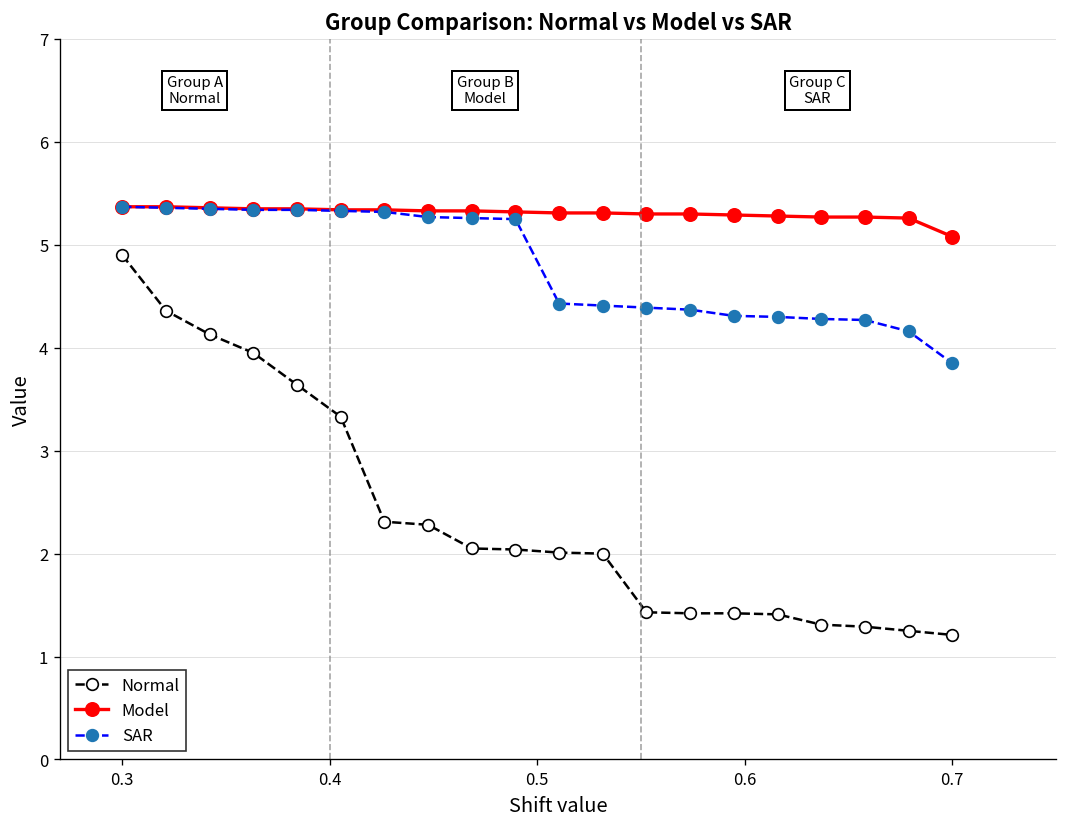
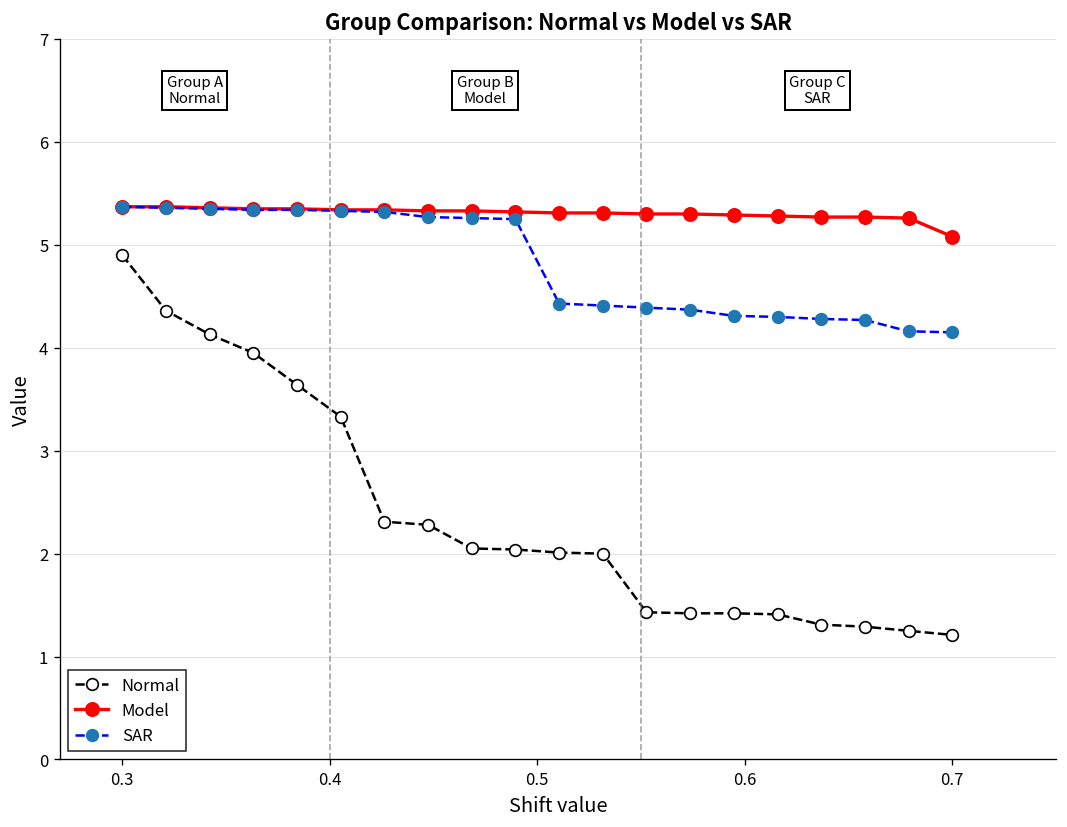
SAR, 0.7: 3.9 -> 4.2
